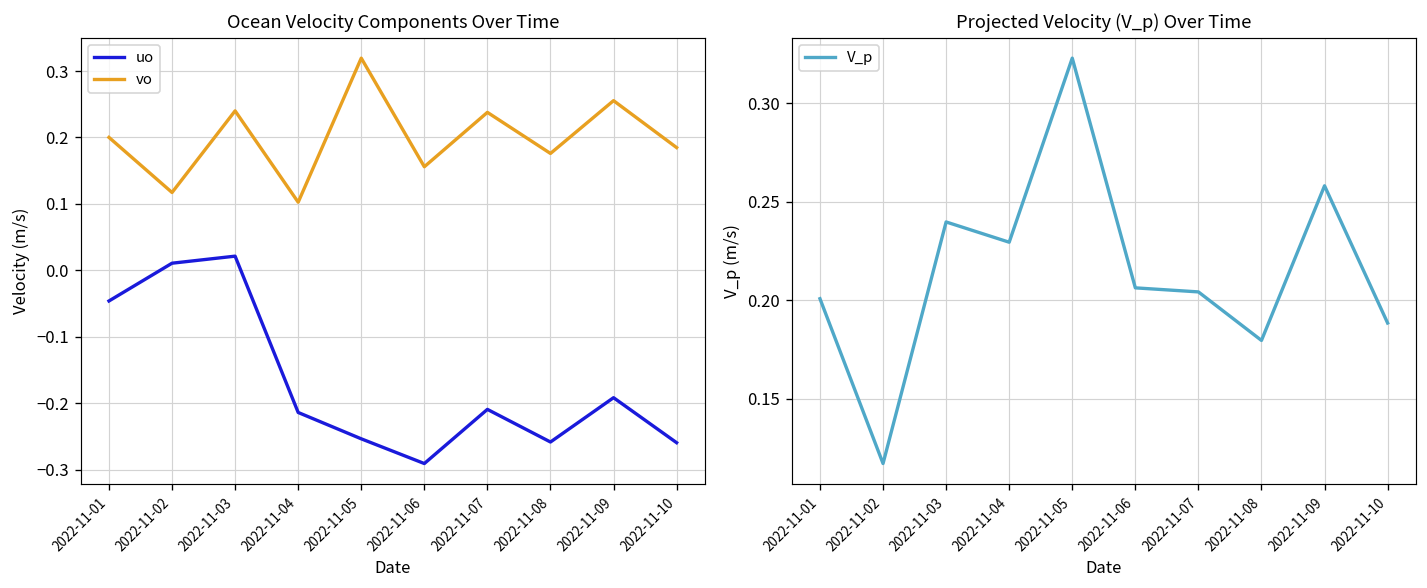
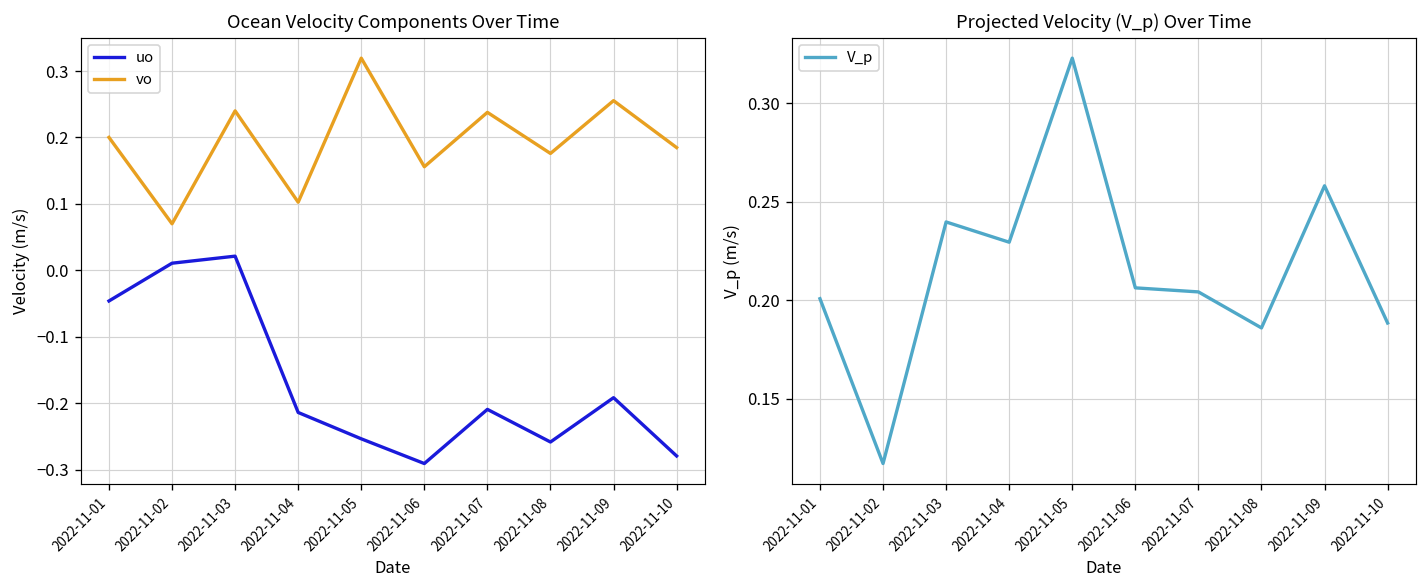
Ocean Velocity Components Over Time, vo, 2022-11-02: 0.12 -> 0.07
Ocean Velocity Components Over Time, uo, 2022-11-10: -0.26 -> -0.28
Projected Velocity (V_p) Over Time, 2022-11-08: 0.180 -> 0.186
